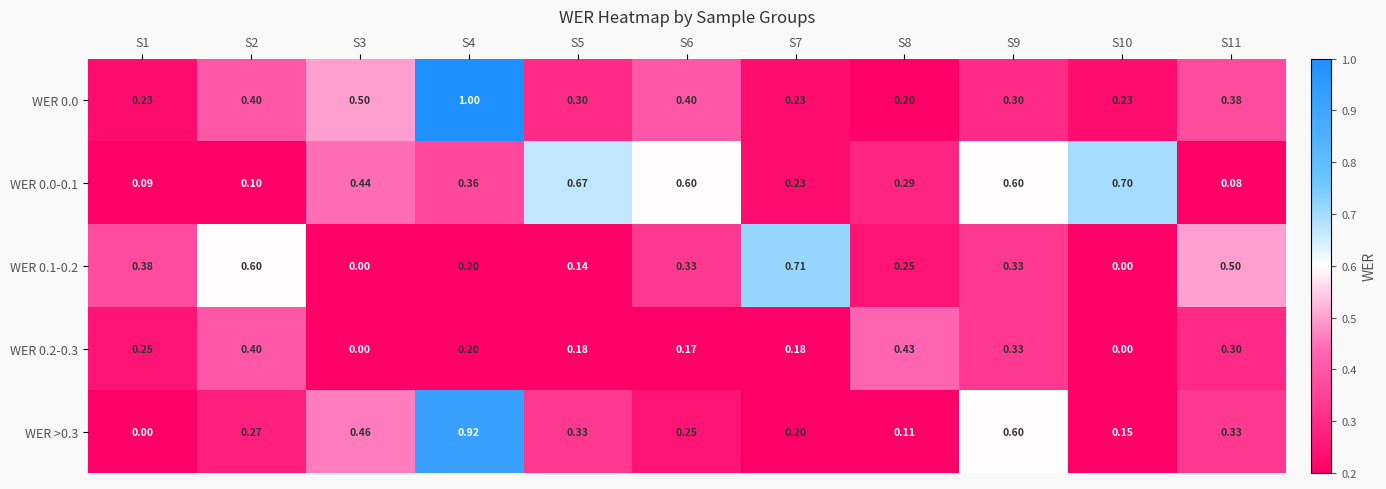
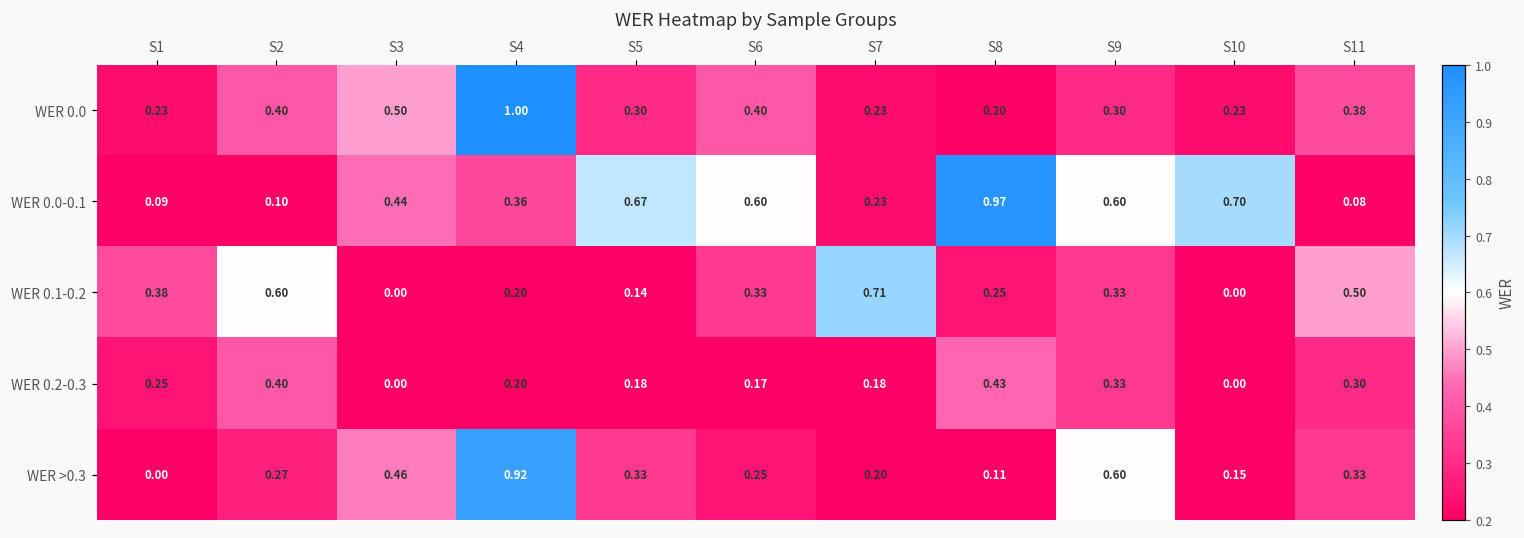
WER 0.0-0.1, S8: 0.29 -> 0.97
